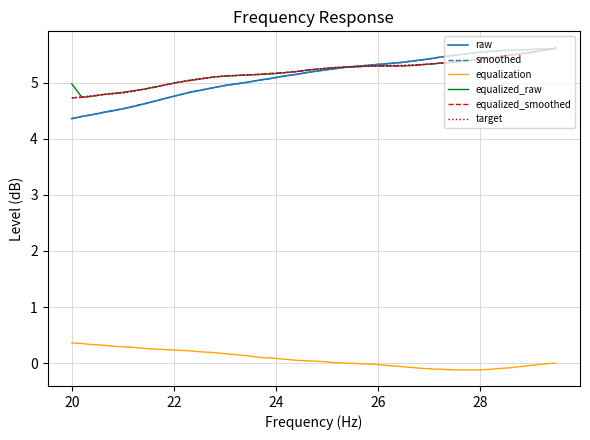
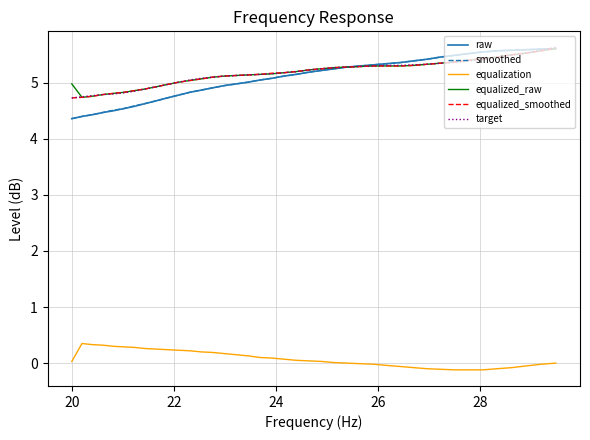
equalization, 20: 0.4 -> 0.0
